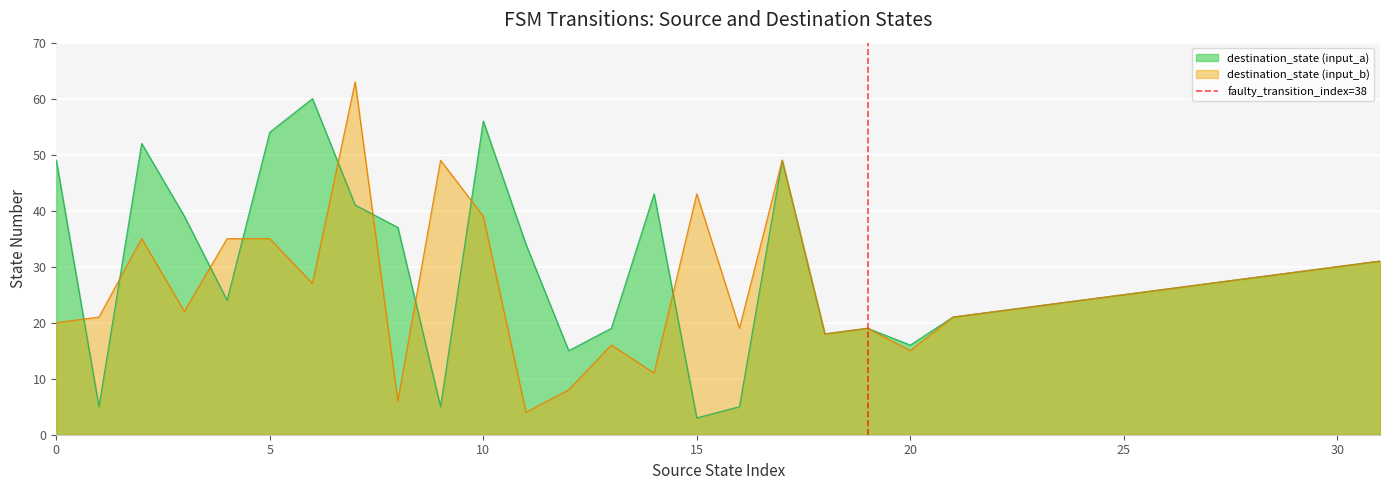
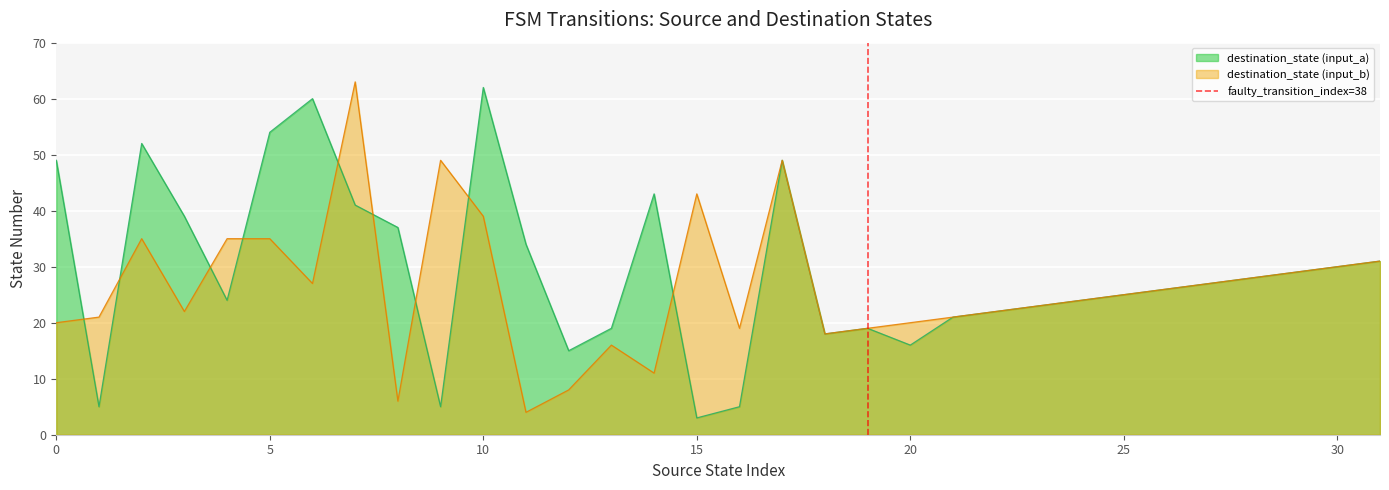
destination_state (input_a), 10: 56 -> 62
destination_state (input_b), 20: 15 -> 20
